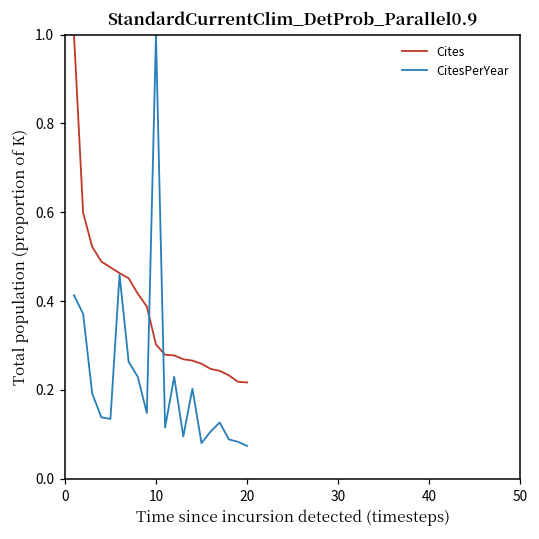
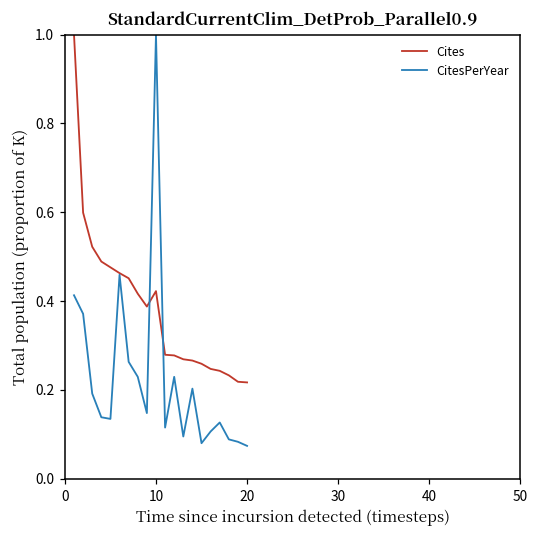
Cites, 10: 0.30 -> 0.42
